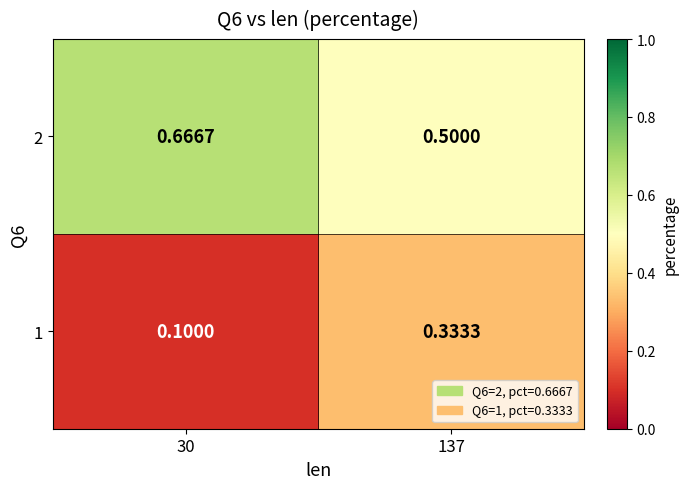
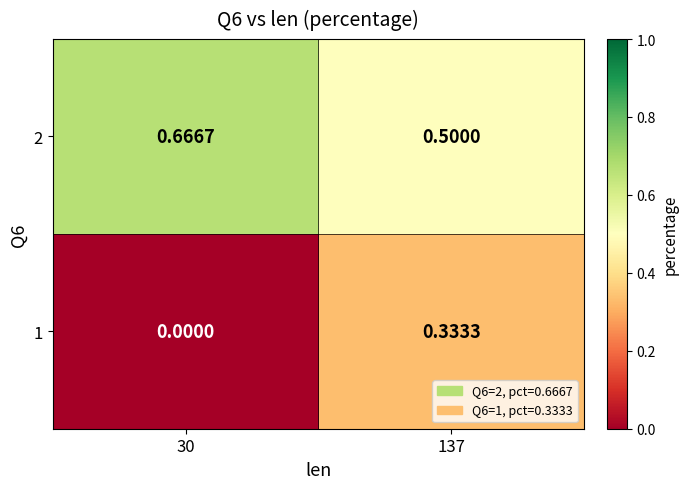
1, 30: 0.1000 -> 0.0000
